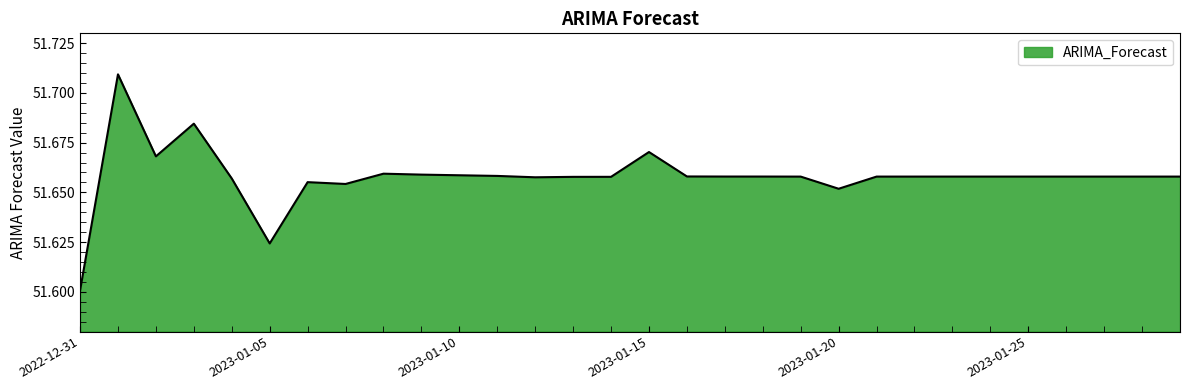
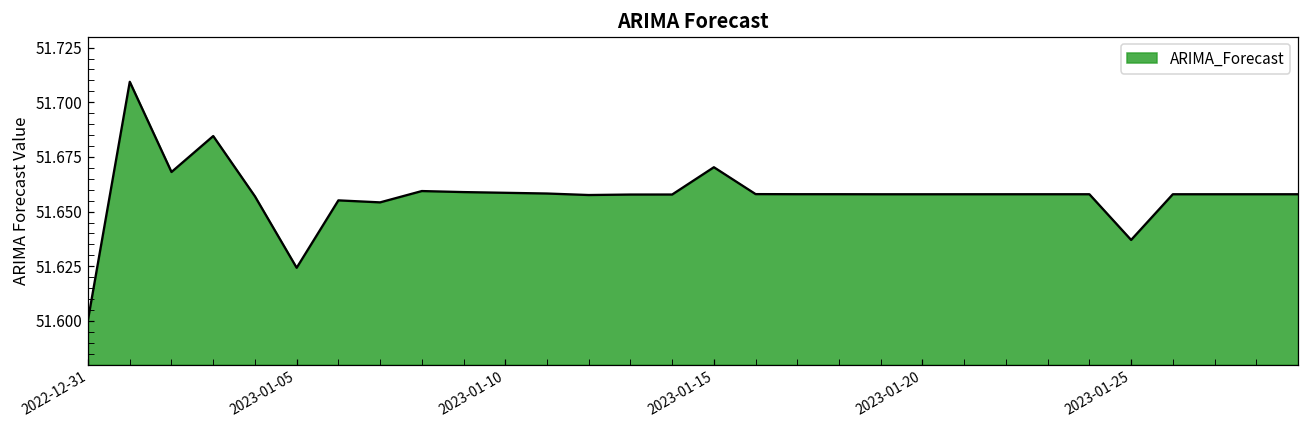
2023-01-20: 51.652 -> 51.658
2023-01-25: 51.658 -> 51.637
